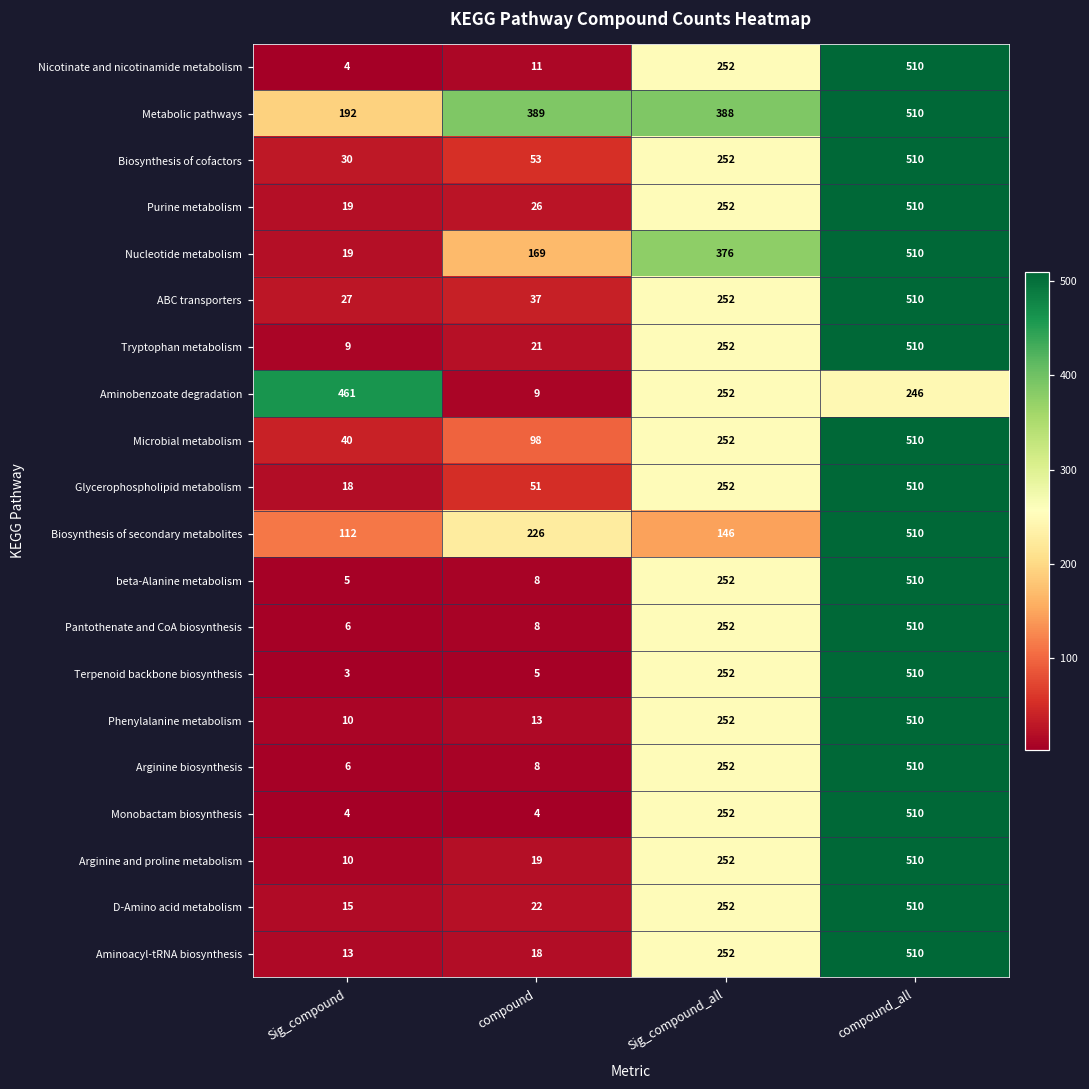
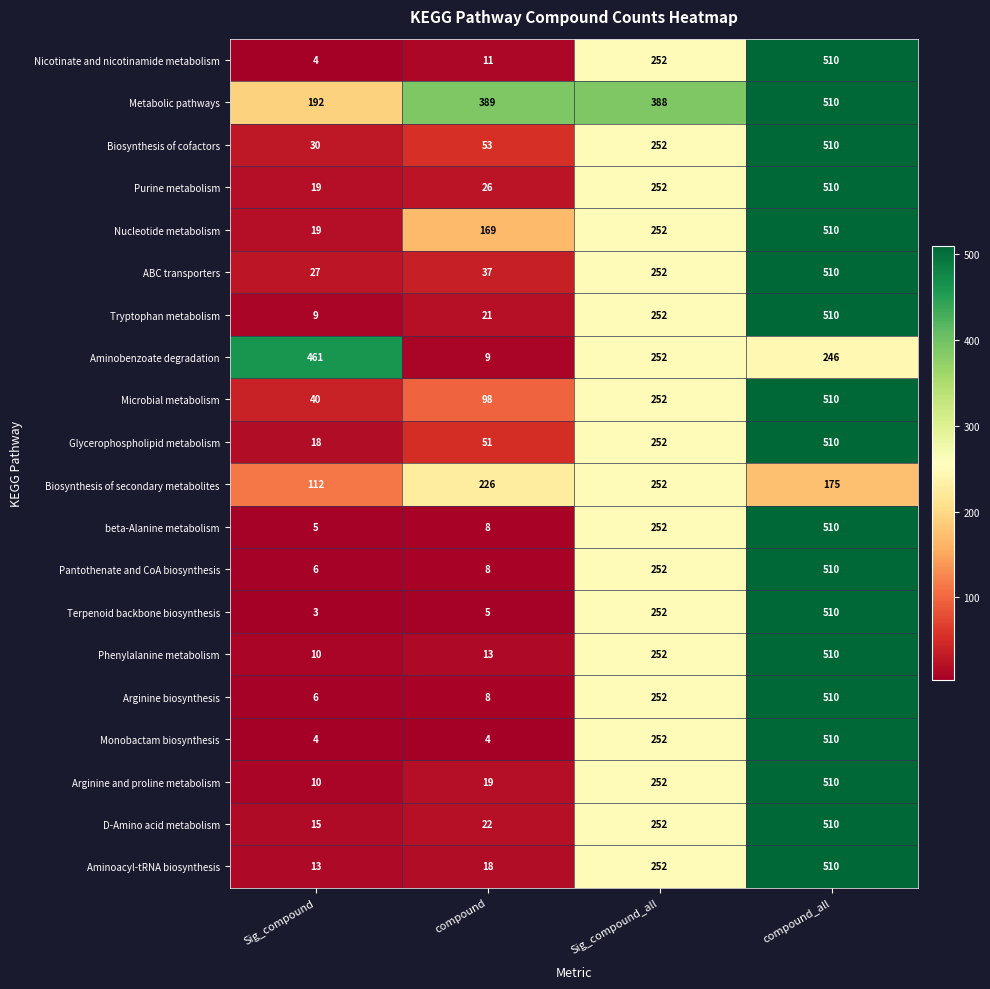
Nucleotide metabolism, Sig_compound_all: 376 -> 252
Biosynthesis of secondary metabolites, Sig_compound_all: 146 -> 252
Biosynthesis of secondary metabolites, compound_all: 510 -> 175
